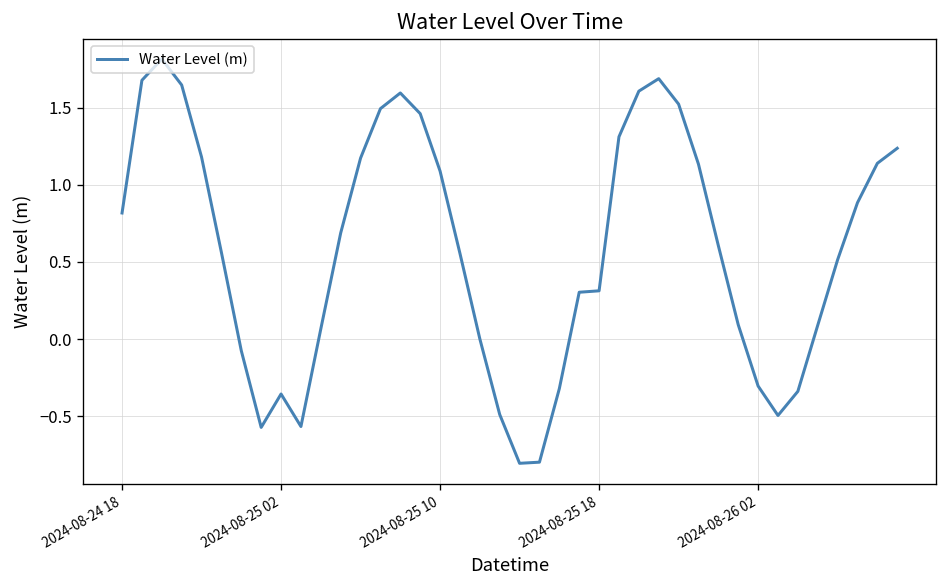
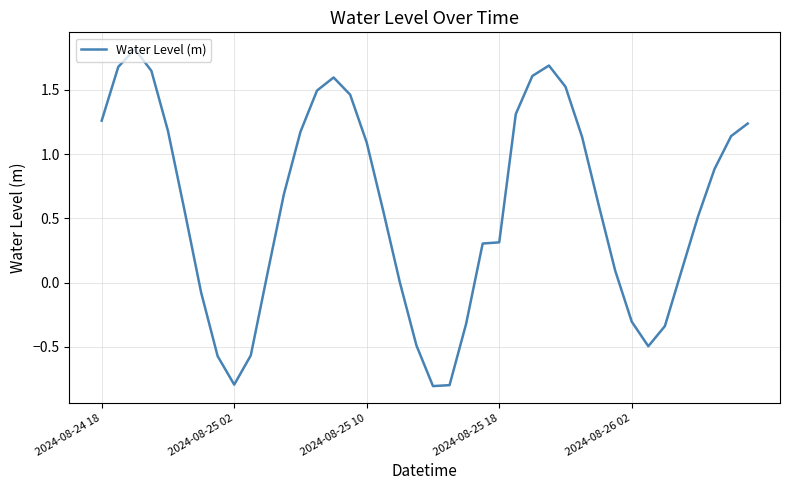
2024-08-24 18: 0.82 -> 1.26
2024-08-25 02: -0.36 -> -0.79
